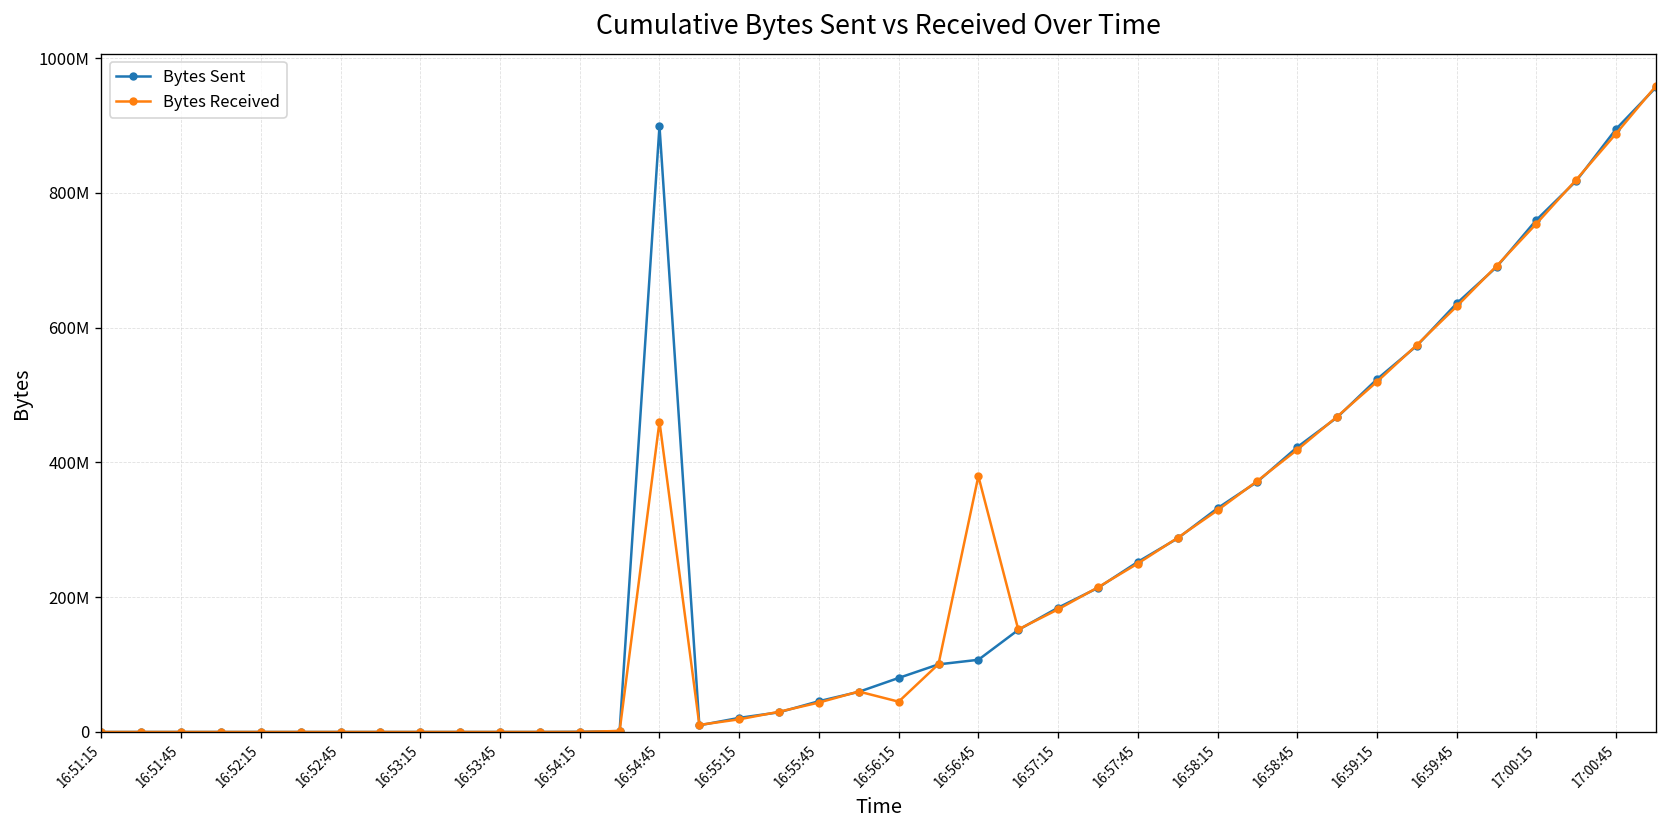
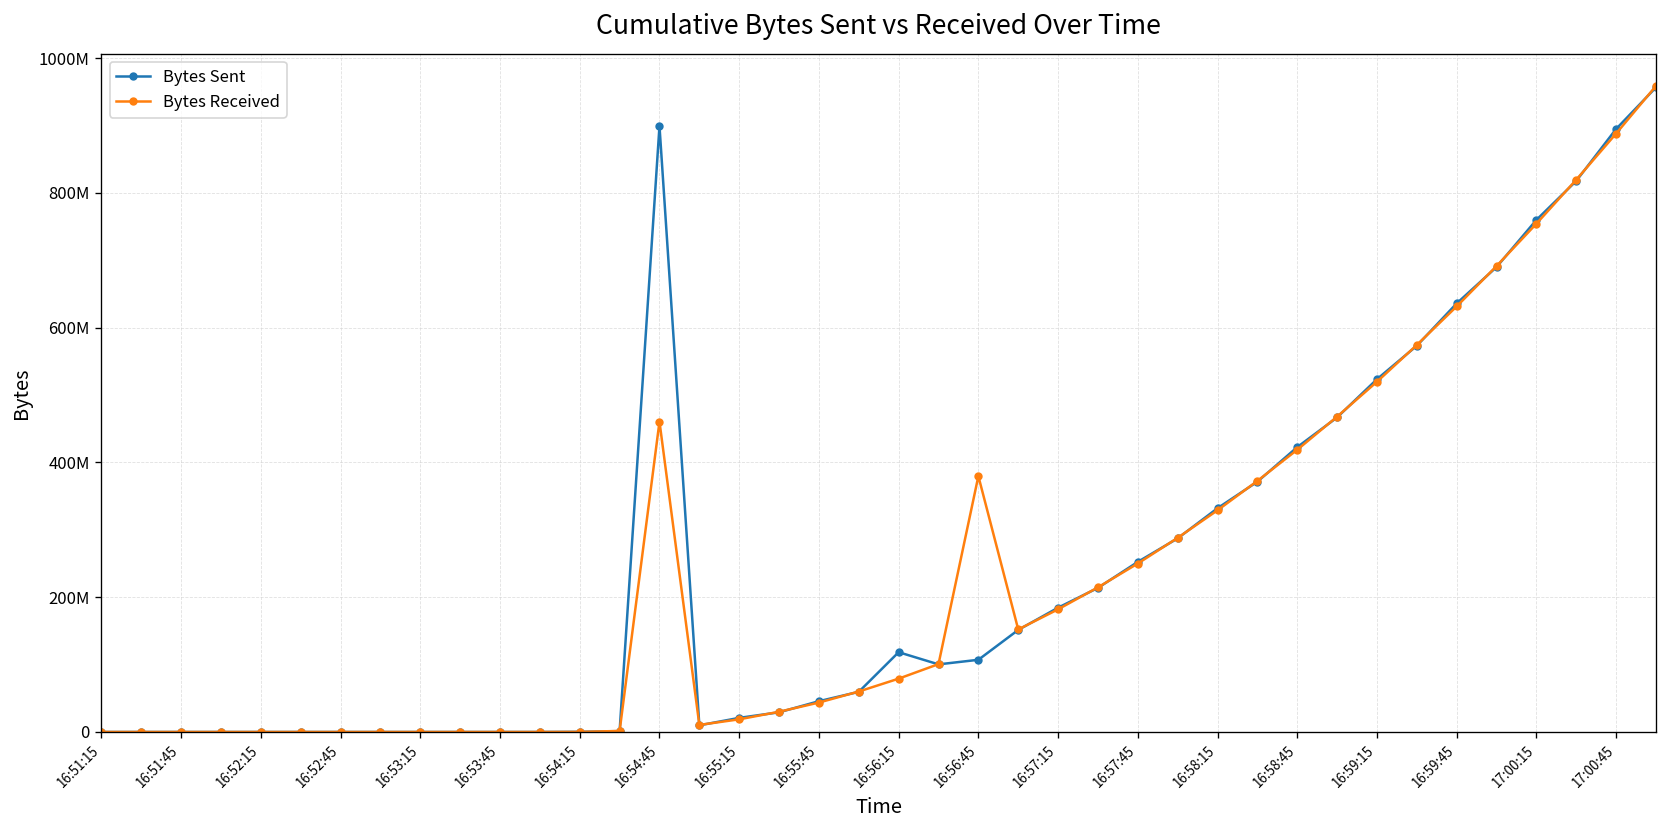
Bytes Sent, 16:56:15: 80000000 -> 120000000
Bytes Received, 16:56:15: 40000000 -> 80000000
